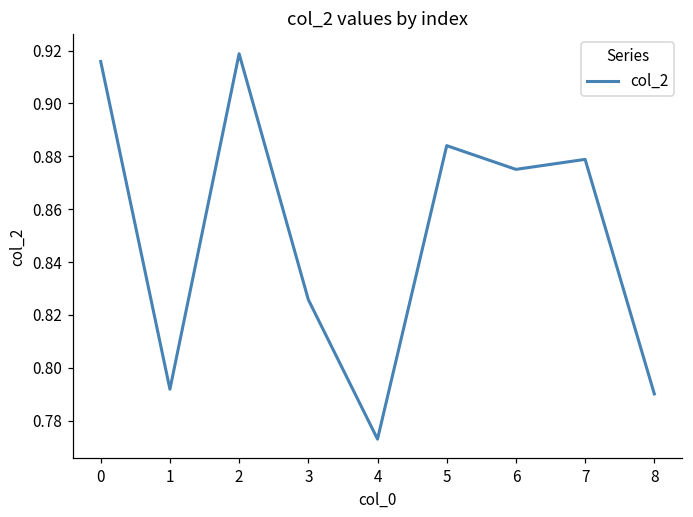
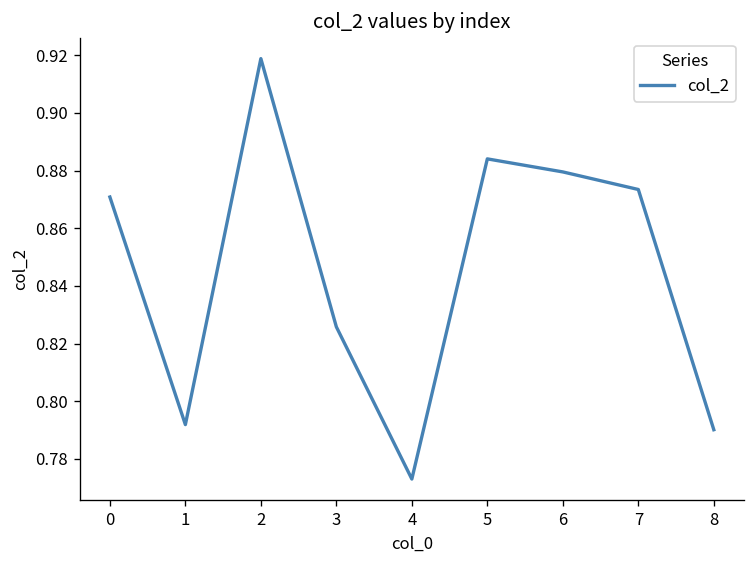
0: 0.916 -> 0.871
6: 0.875 -> 0.880
7: 0.879 -> 0.873
